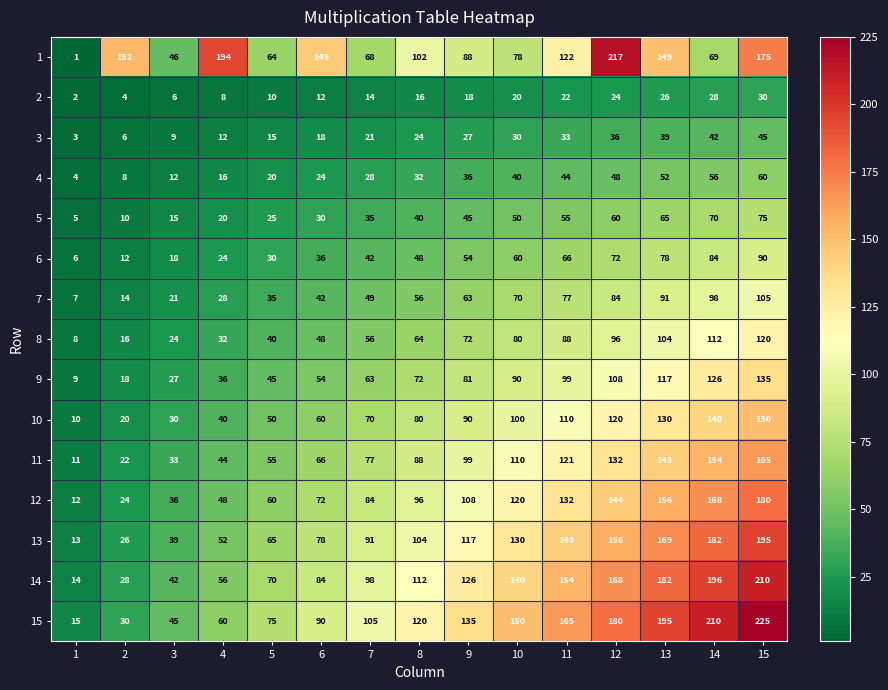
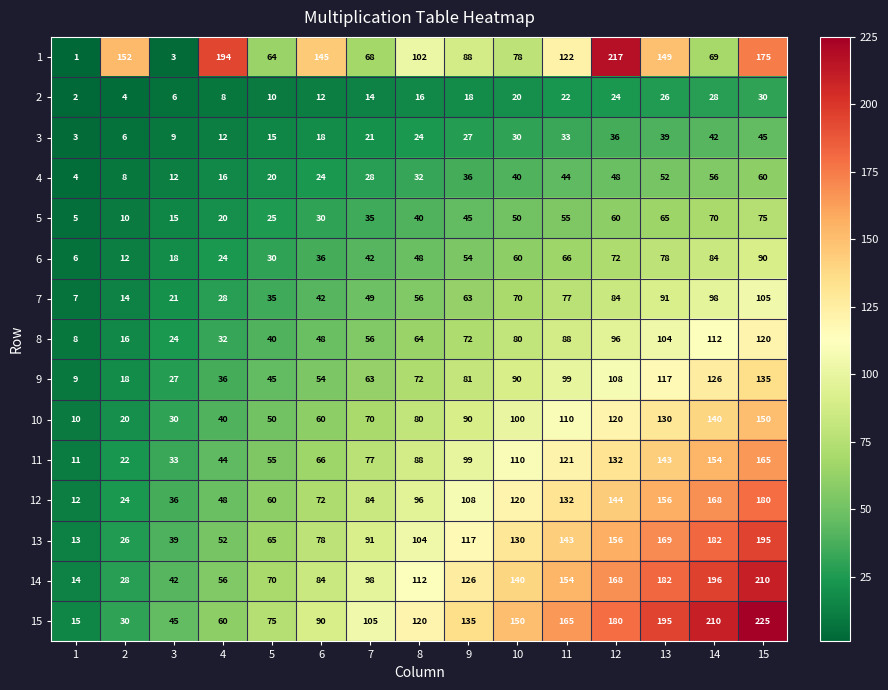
1, 3: 46 -> 3
